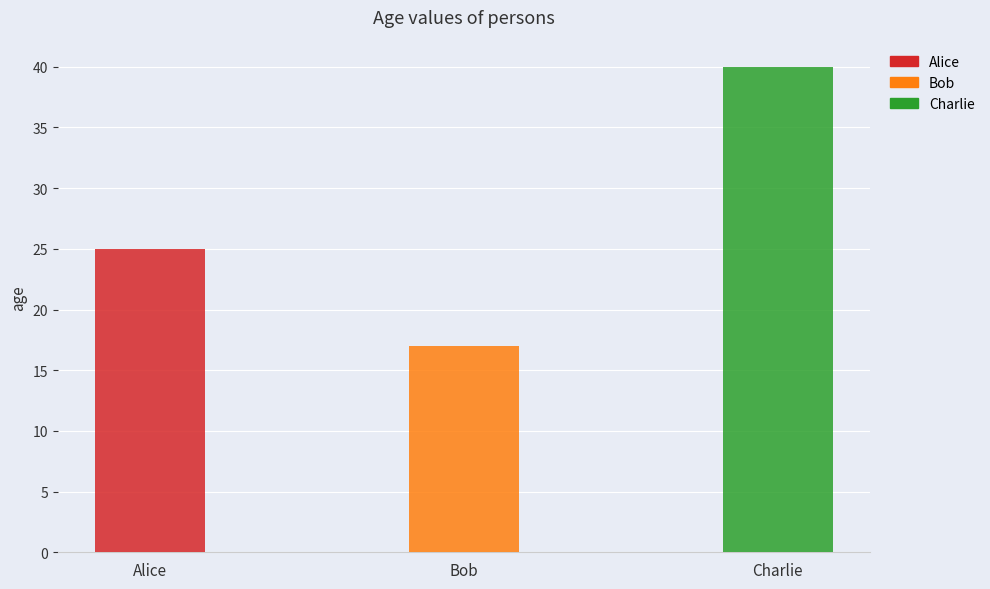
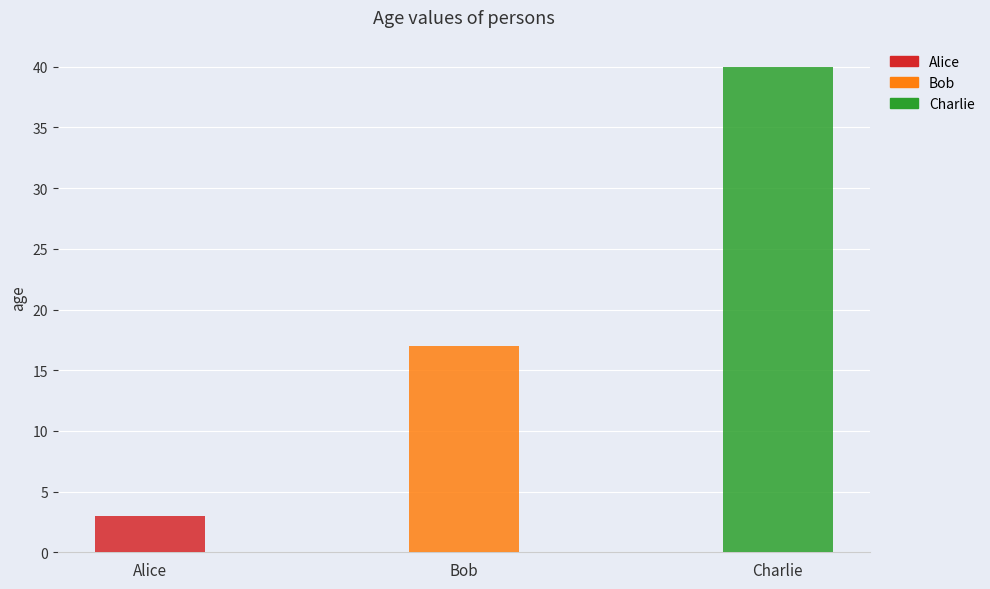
Alice: 25 -> 3
